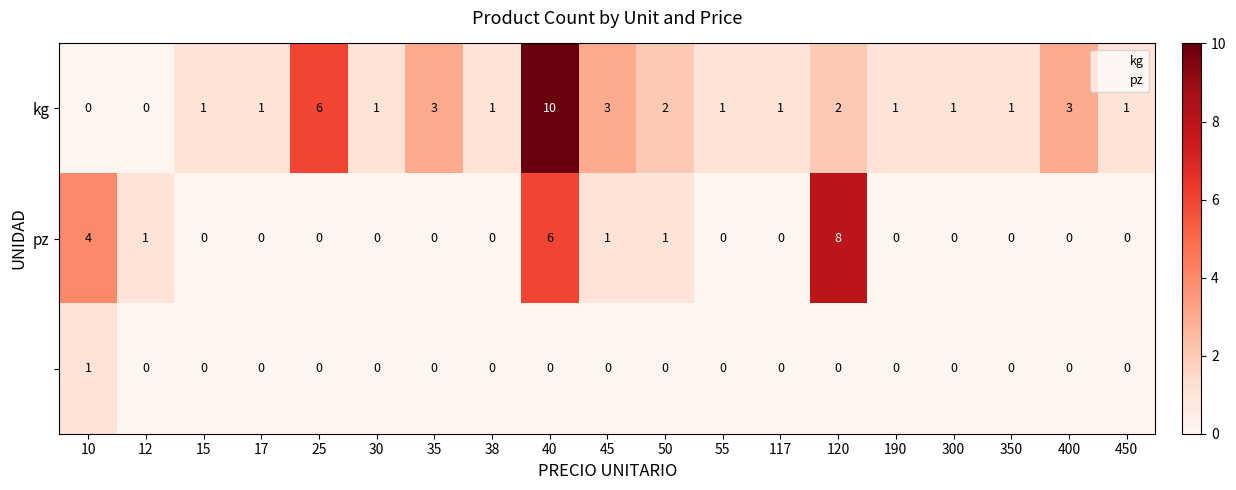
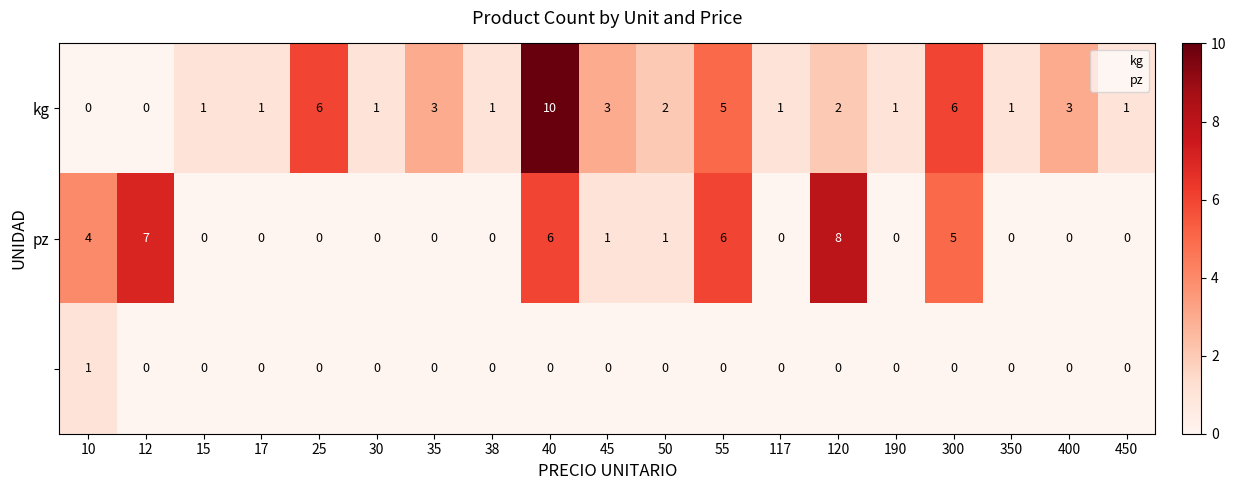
kg, 55: 1 -> 5
kg, 300: 1 -> 6
pz, 12: 1 -> 7
pz, 55: 0 -> 6
pz, 300: 0 -> 5
